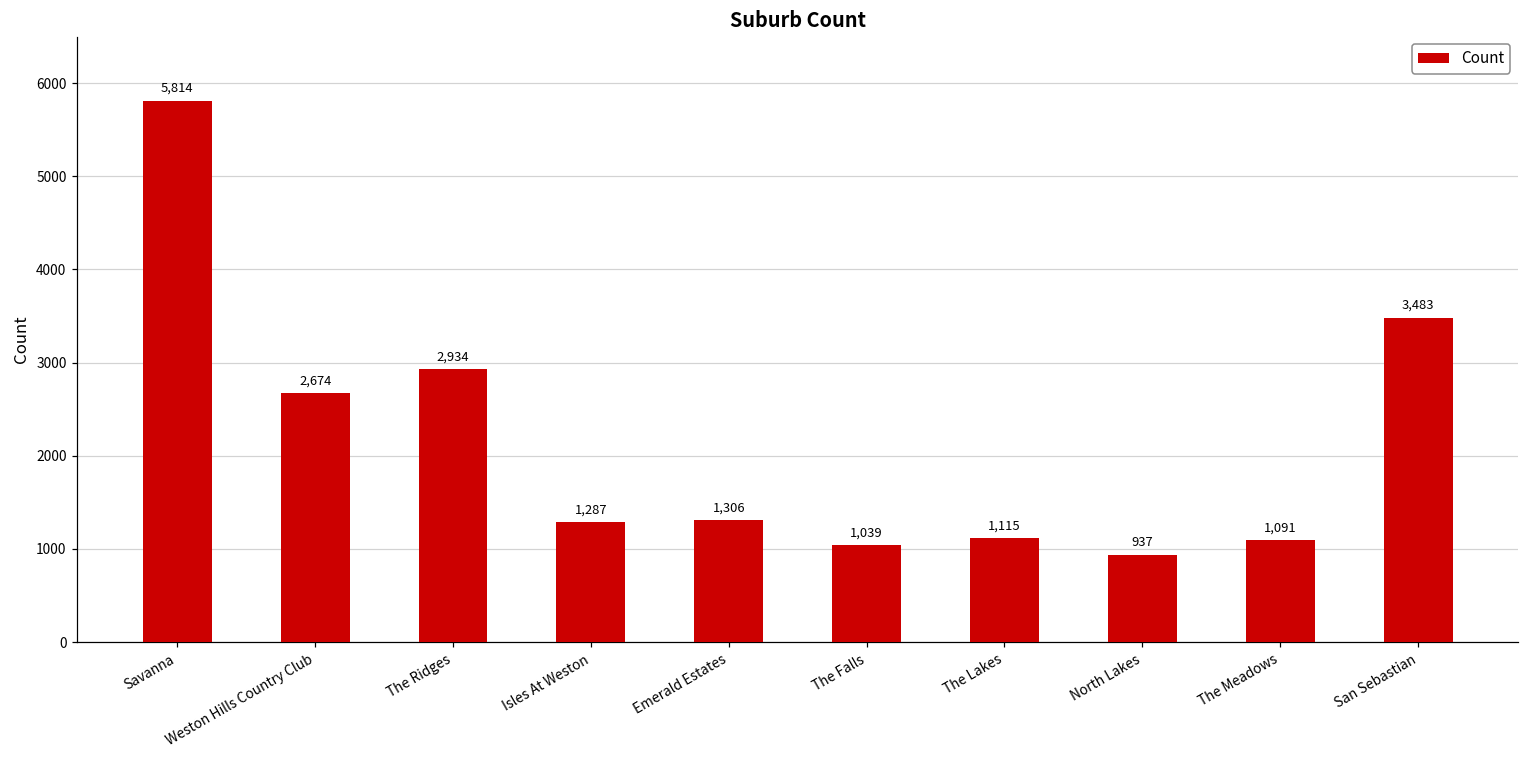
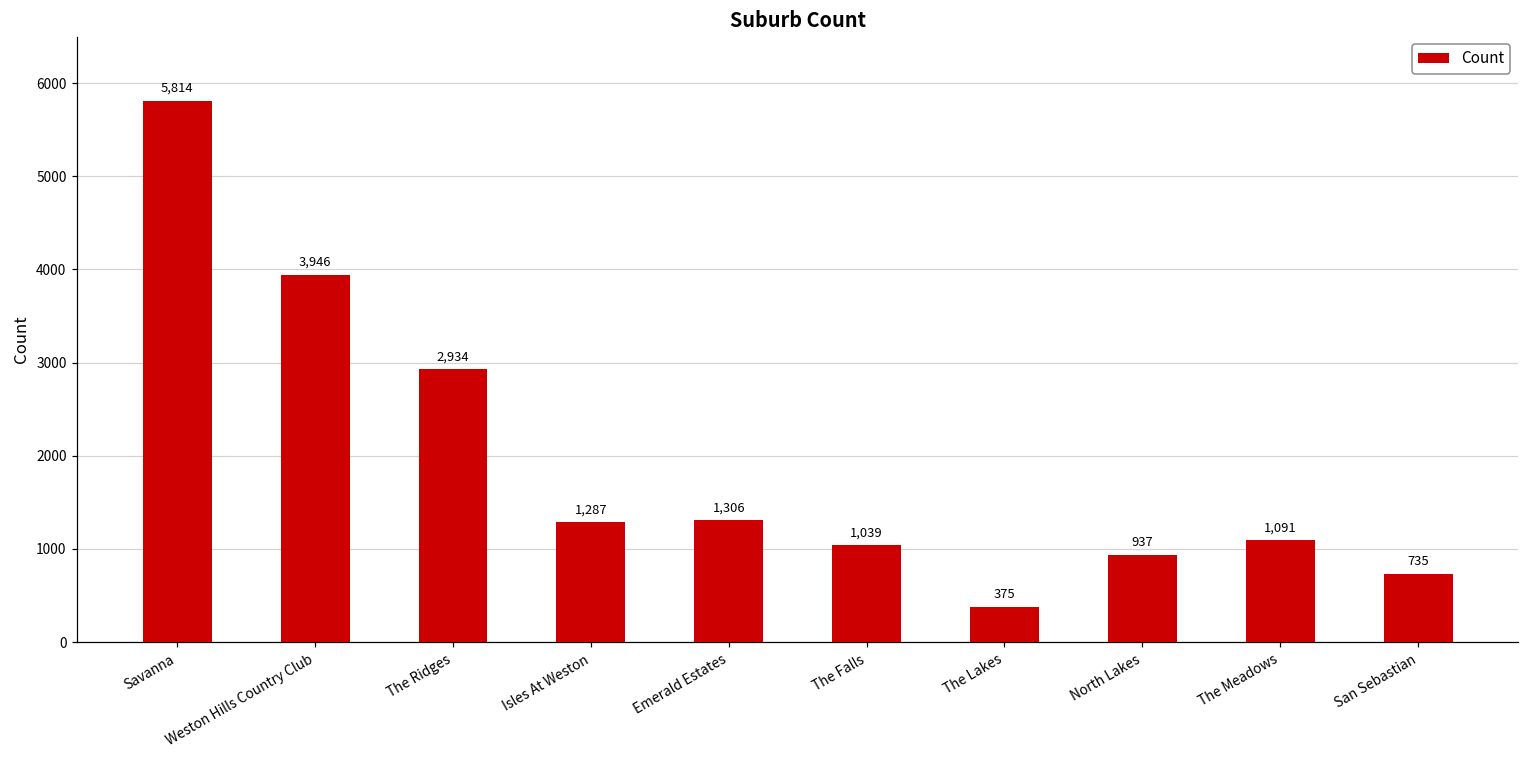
Weston Hills Country Club: 2,674 -> 3,946
The Lakes: 1,115 -> 375
San Sebastian: 3,483 -> 735
